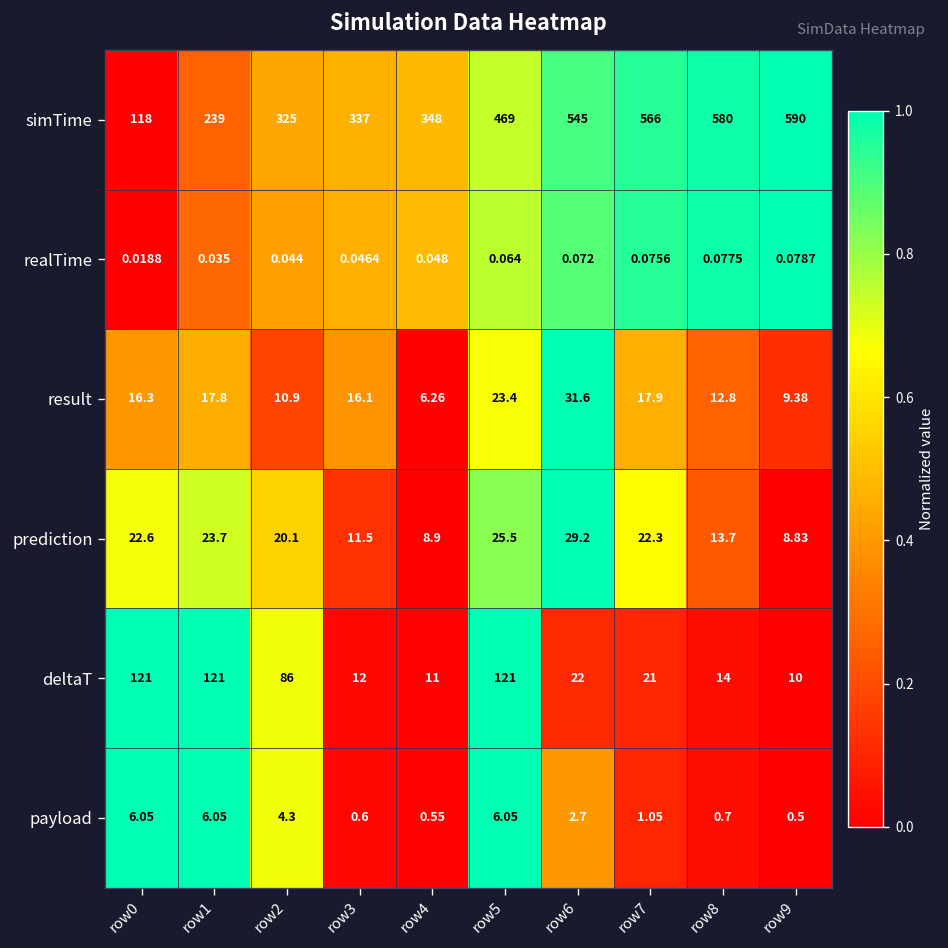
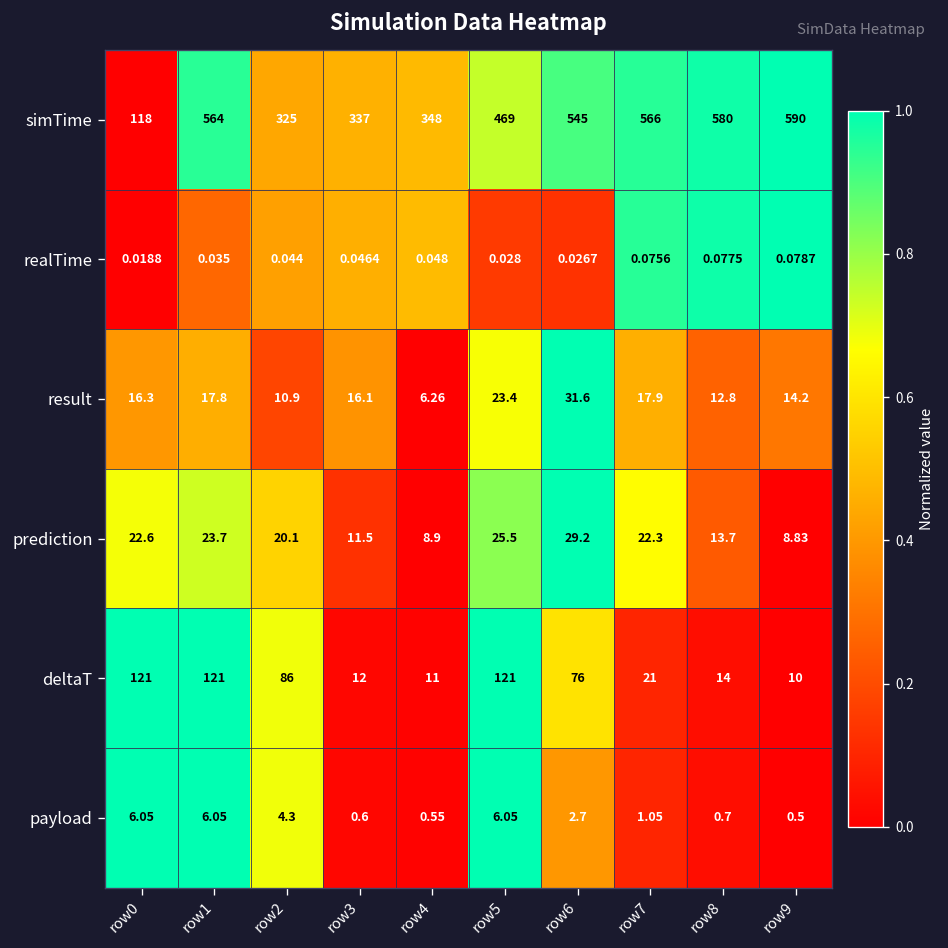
simTime, row1: 239 -> 564
realTime, row5: 0.064 -> 0.028
realTime, row6: 0.072 -> 0.0267
result, row9: 9.38 -> 14.2
deltaT, row6: 22 -> 76
